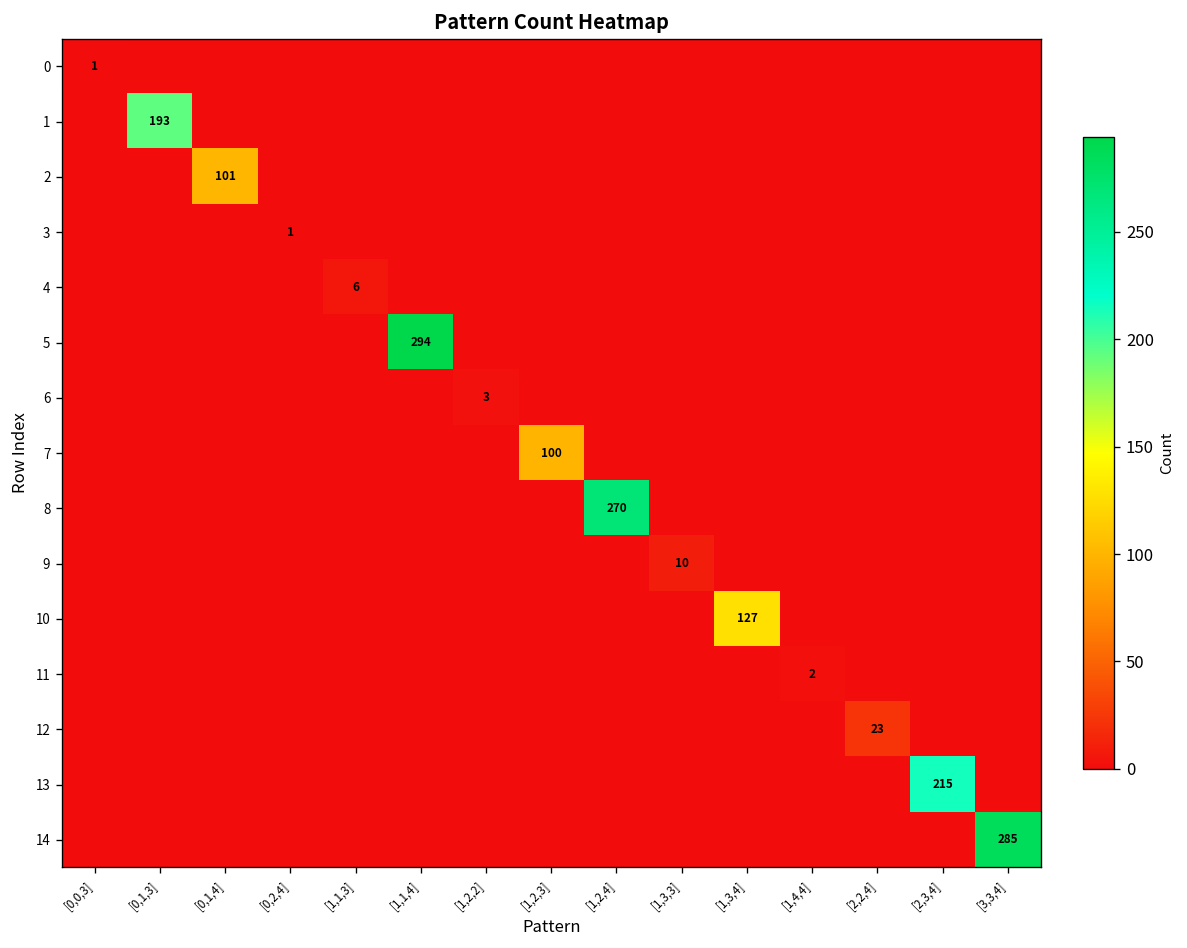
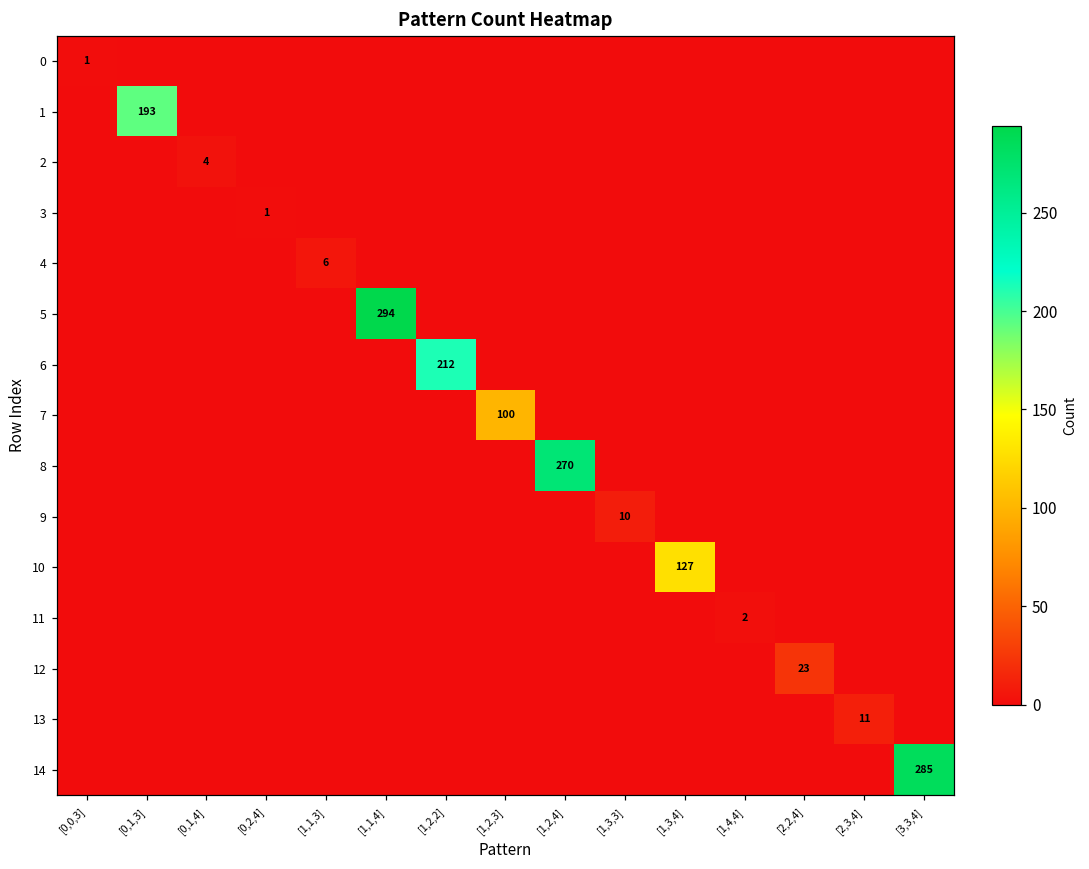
2, [0,1,4]: 101 -> 4
6, [1,2,2]: 3 -> 212
13, [2,3,4]: 215 -> 11
